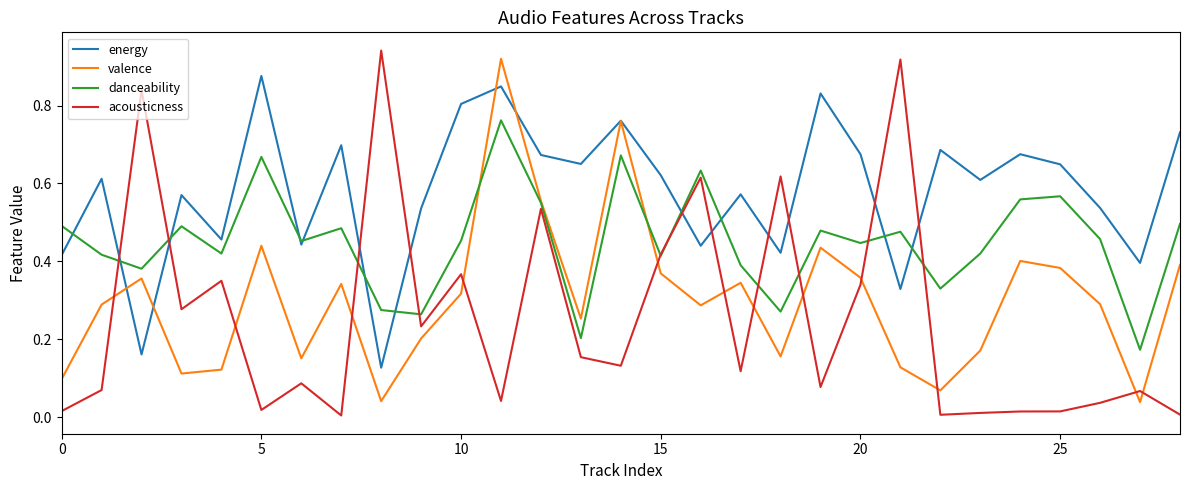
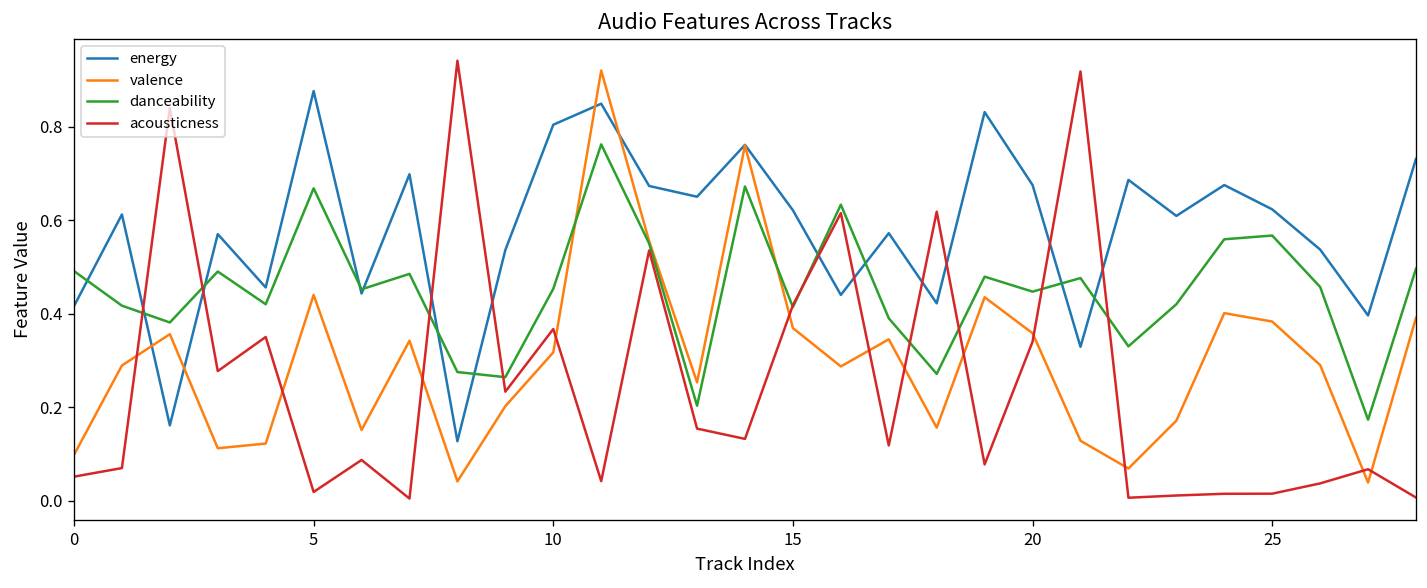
acousticness, 0: 0.02 -> 0.05
energy, 25: 0.65 -> 0.62
